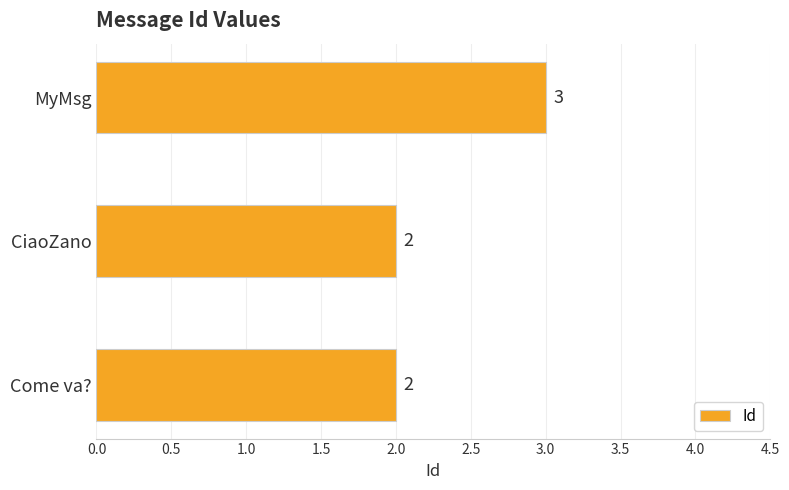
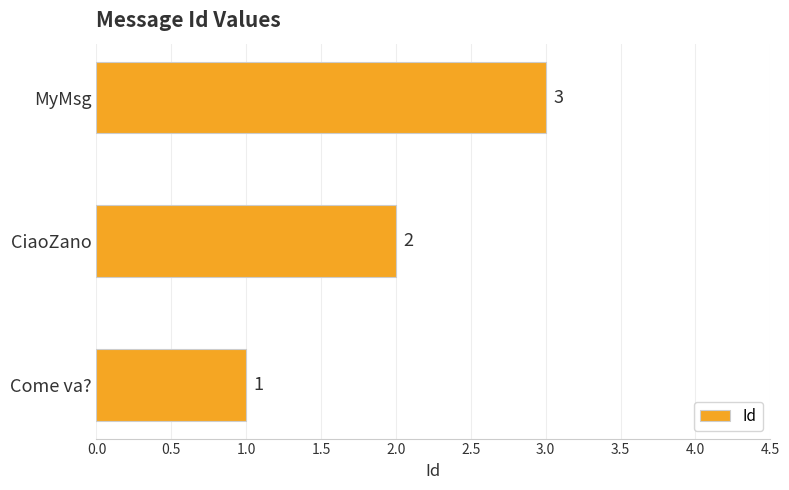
Come va?: 2 -> 1
